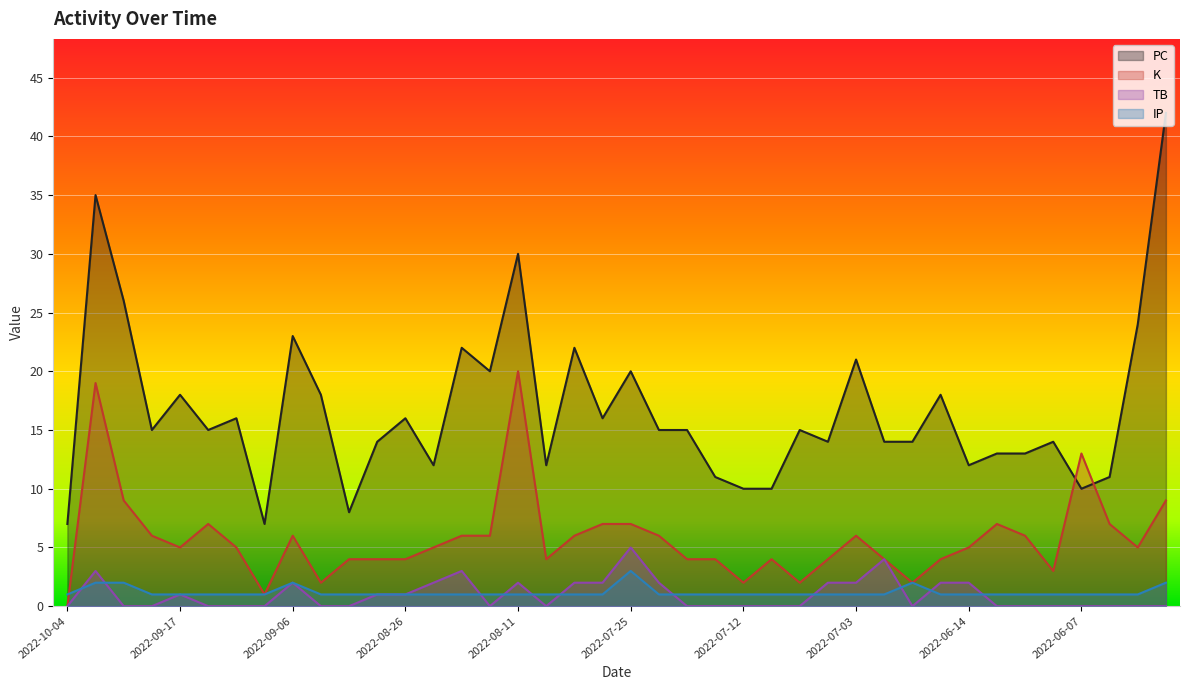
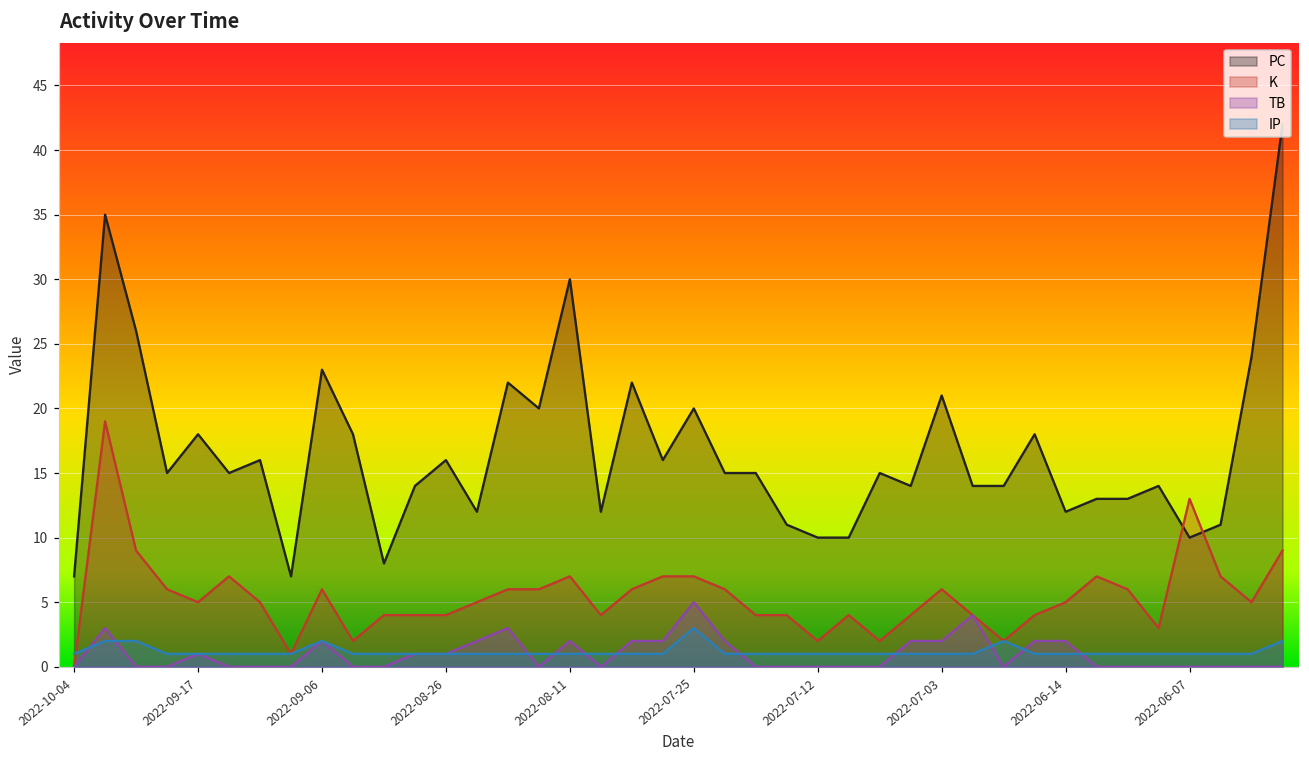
K, 2022-08-11: 20 -> 7
